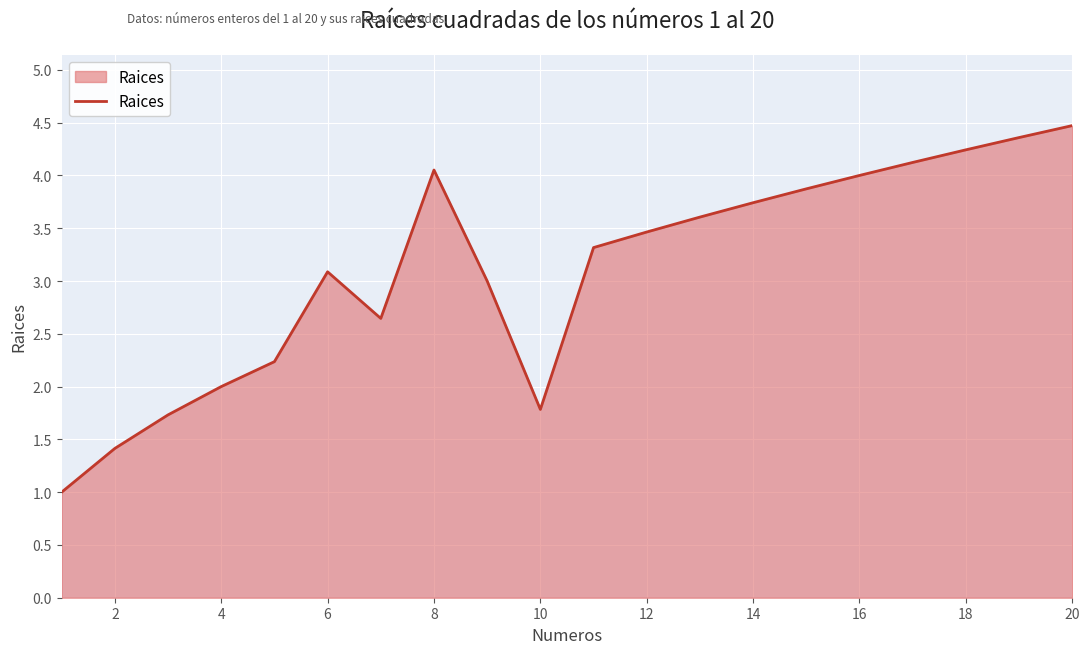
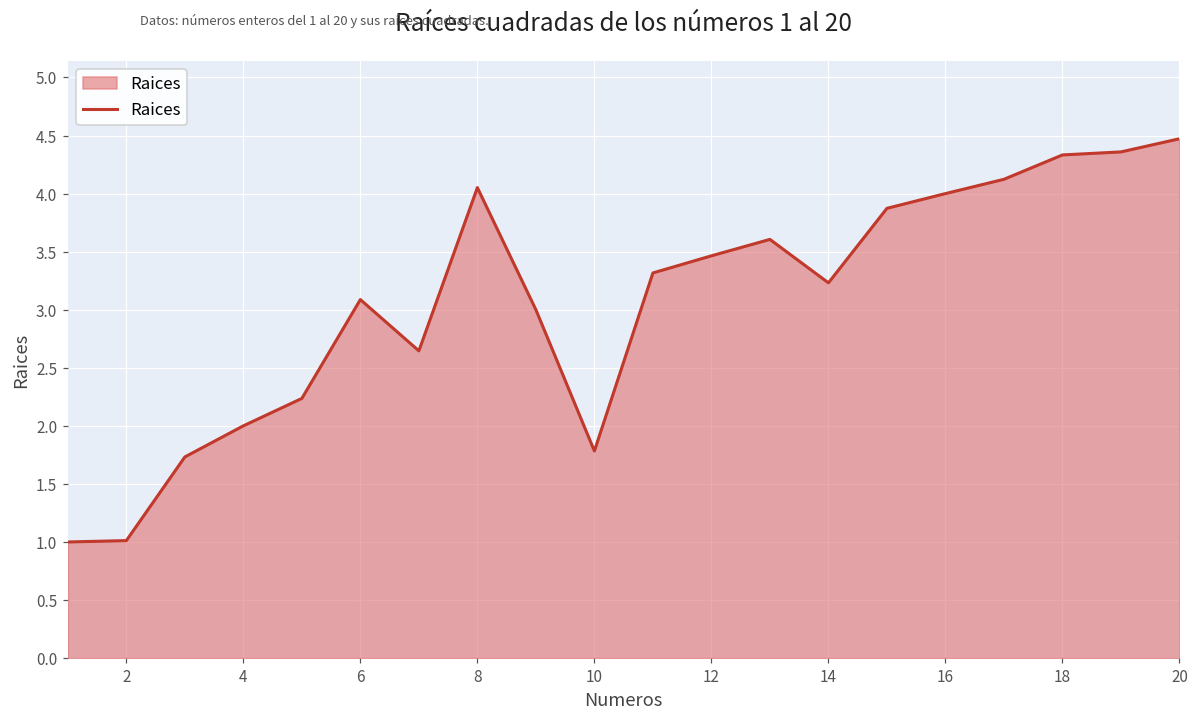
2: 1.41 -> 1.01
14: 3.74 -> 3.23
18: 4.24 -> 4.33
